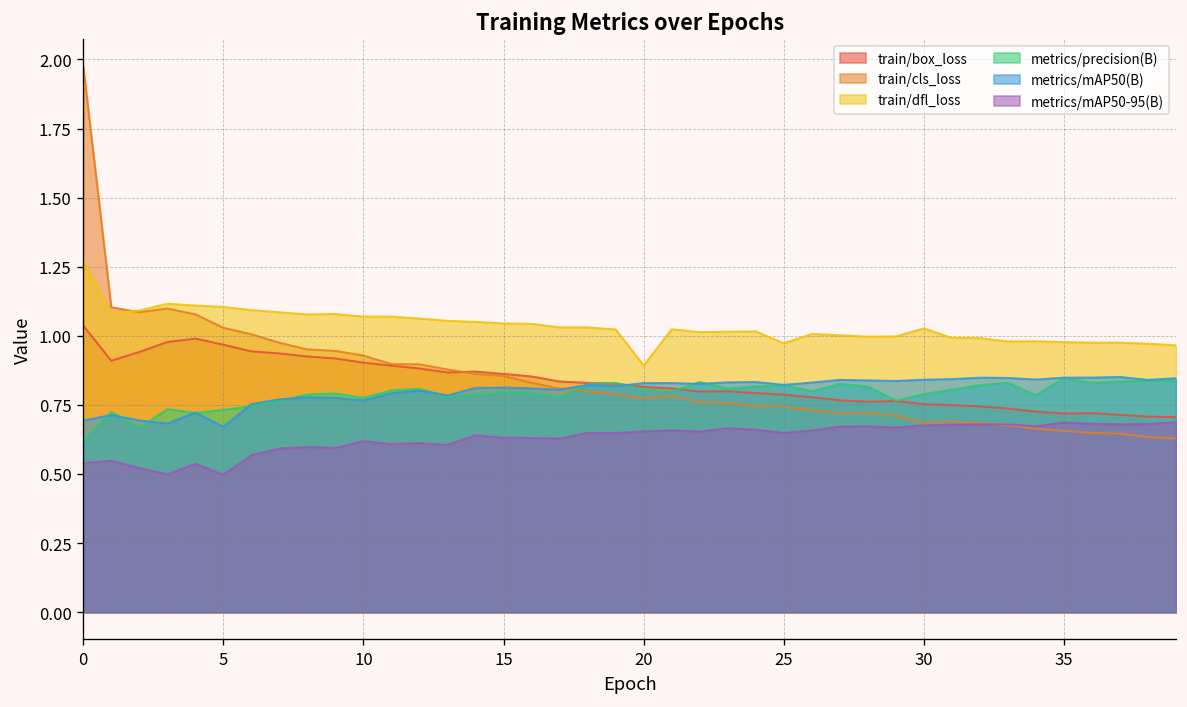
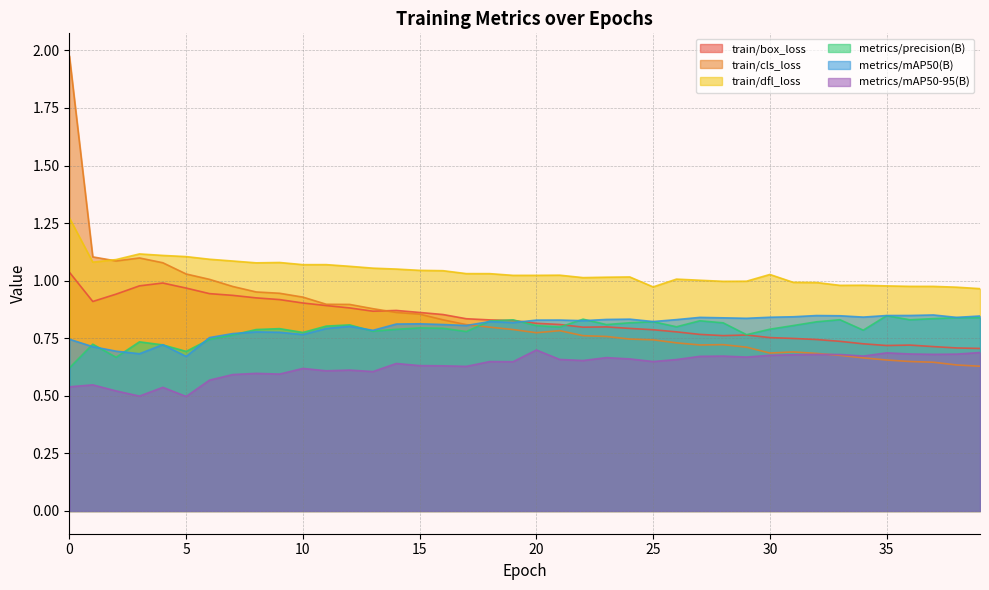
metrics/mAP50(B), 0: 0.69 -> 0.75
metrics/precision(B), 5: 0.73 -> 0.69
train/dfl_loss, 20: 0.89 -> 1.02
metrics/mAP50-95(B), 20: 0.65 -> 0.70
